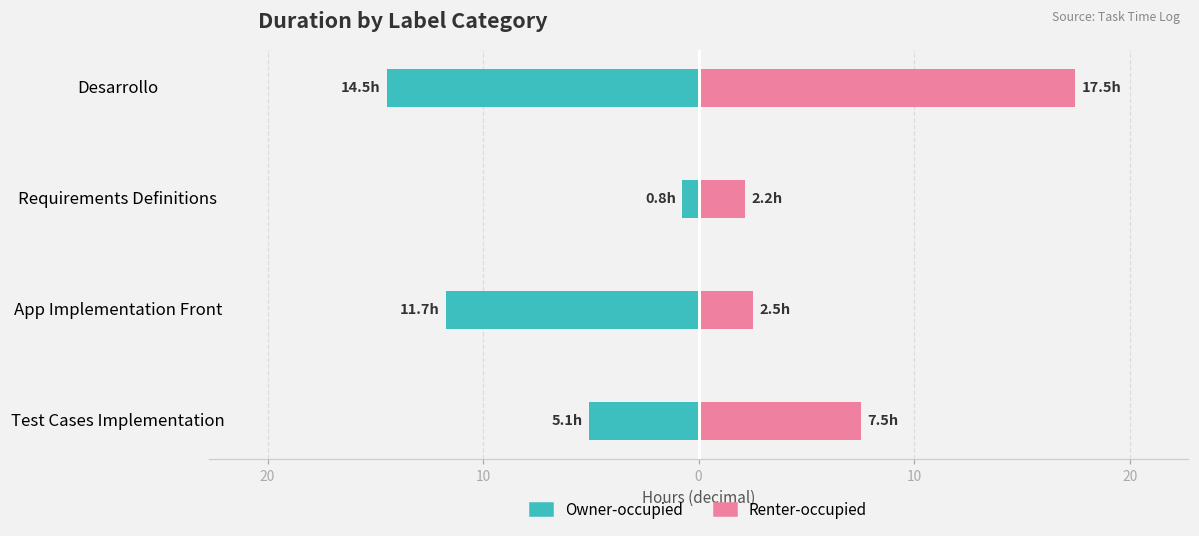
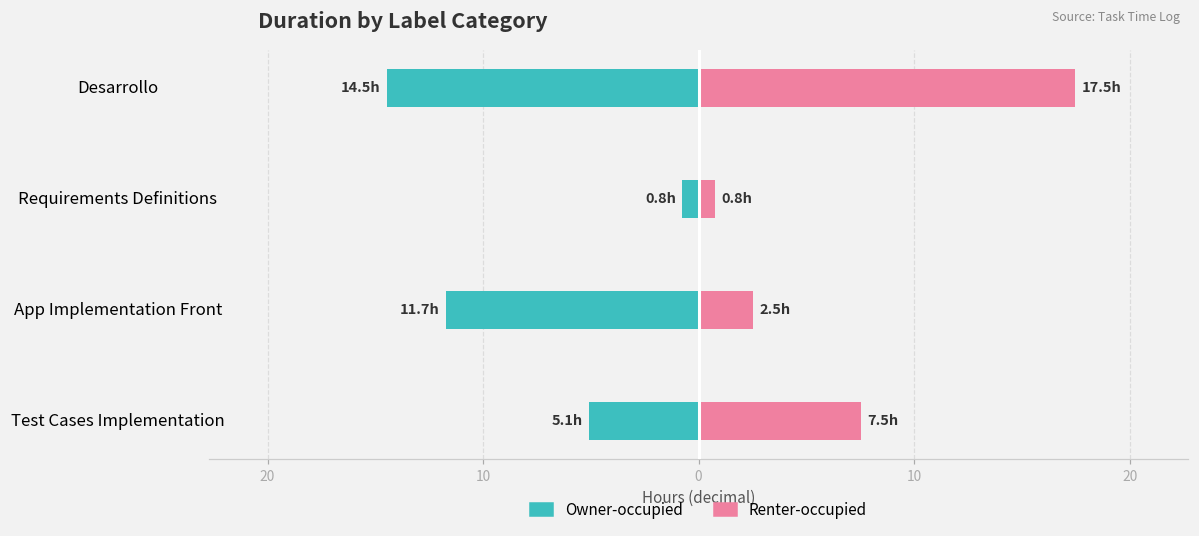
Renter-occupied, Requirements Definitions: 2.2h -> 0.8h
